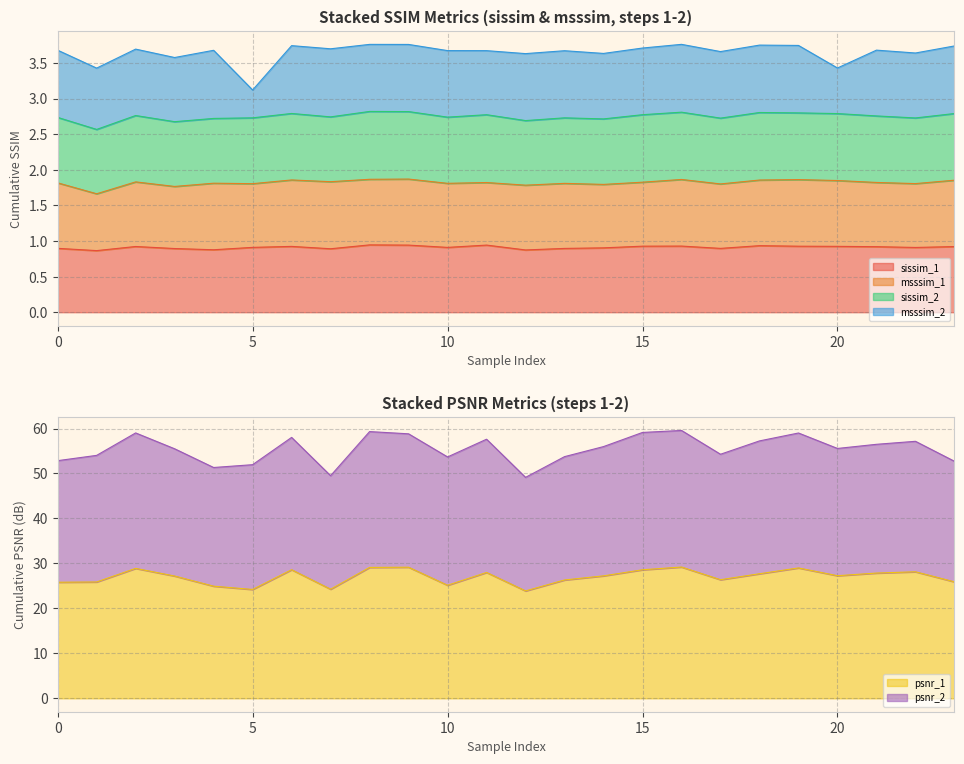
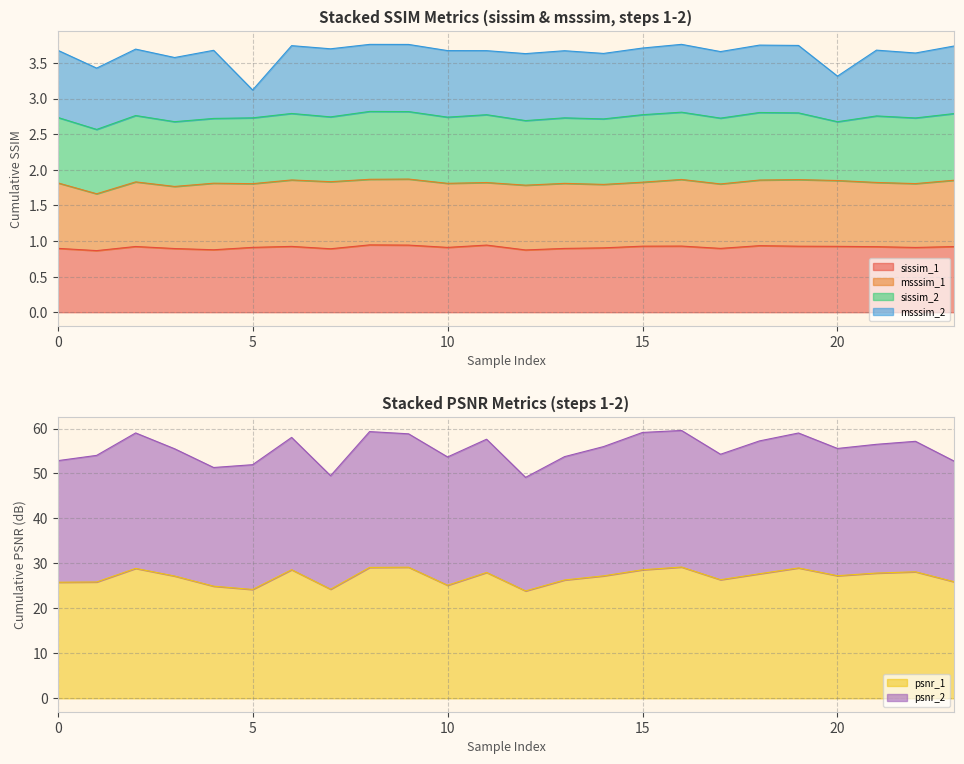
Stacked SSIM Metrics (sissim & msssim, steps 1-2), sissim_2, 20: 0.9 -> 0.8
